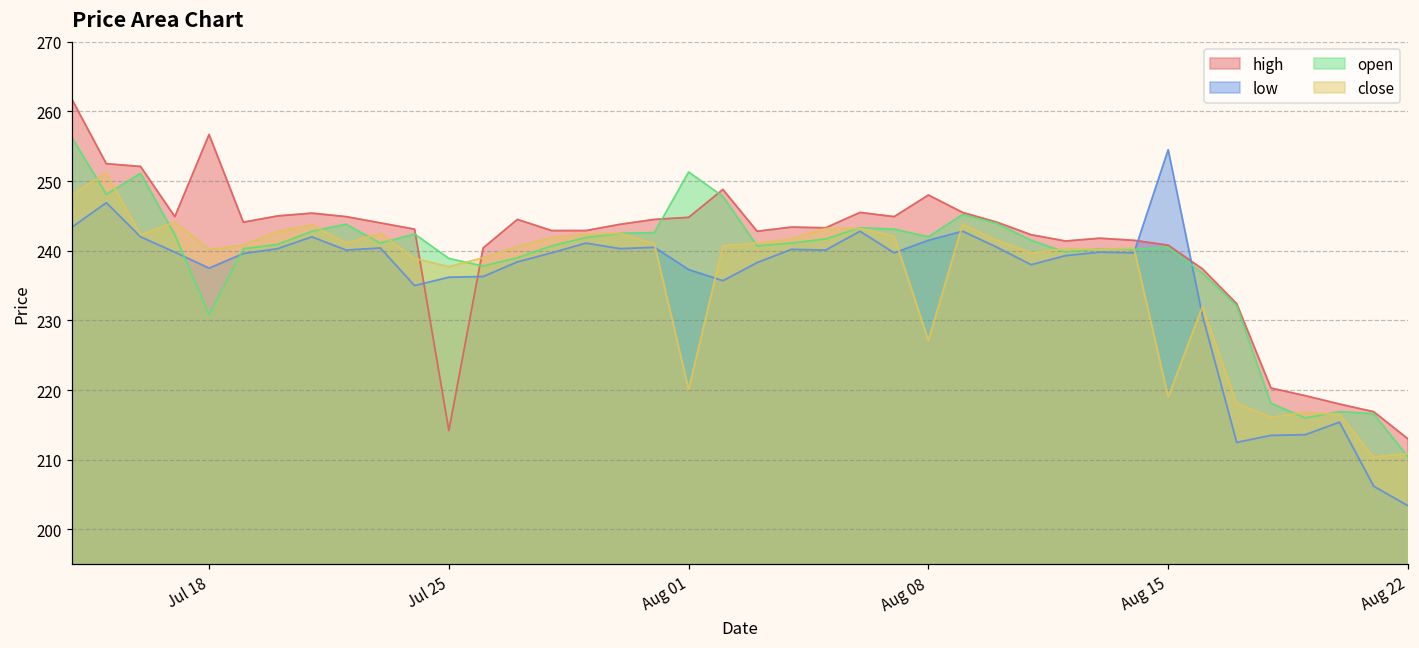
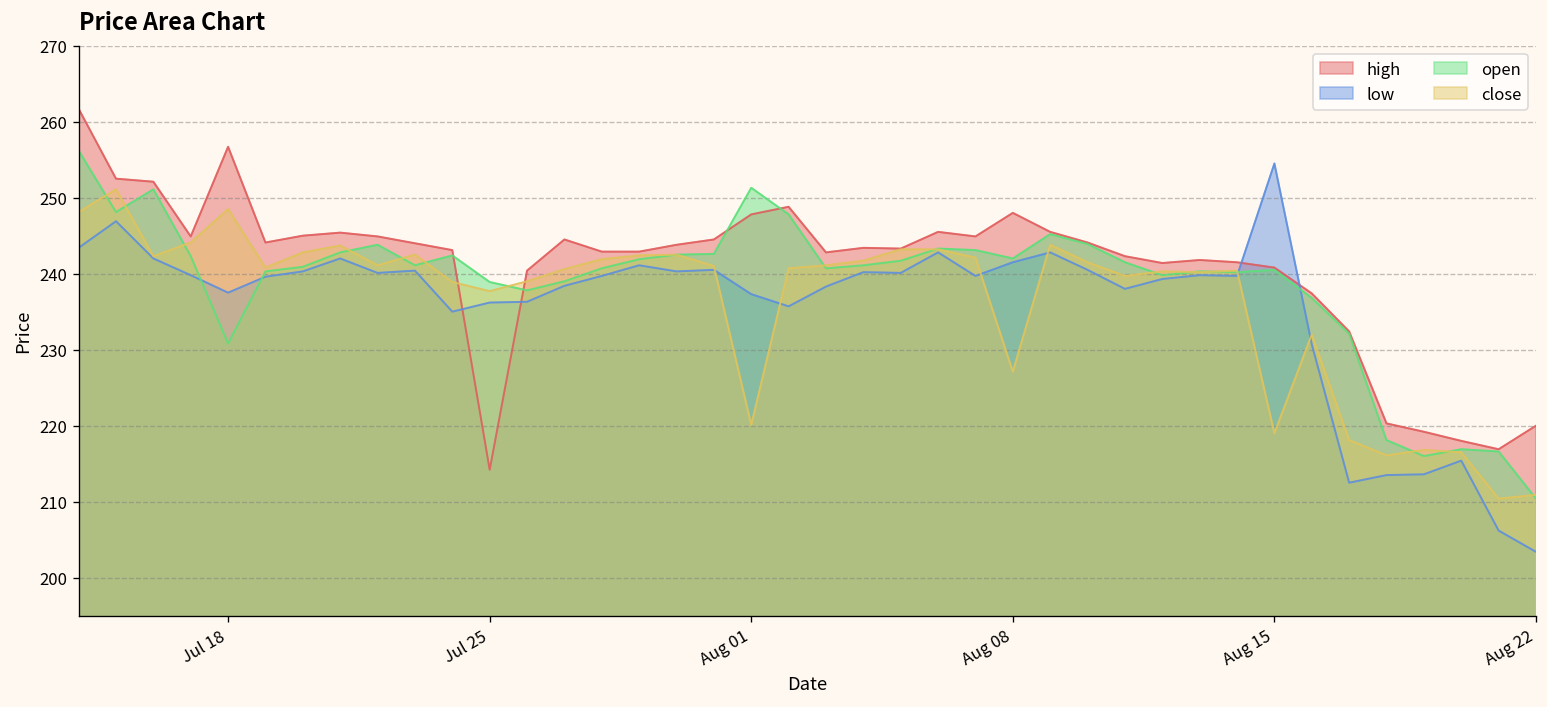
close, Jul 18: 240 -> 249
high, Aug 01: 245 -> 248
high, Aug 22: 213 -> 220
